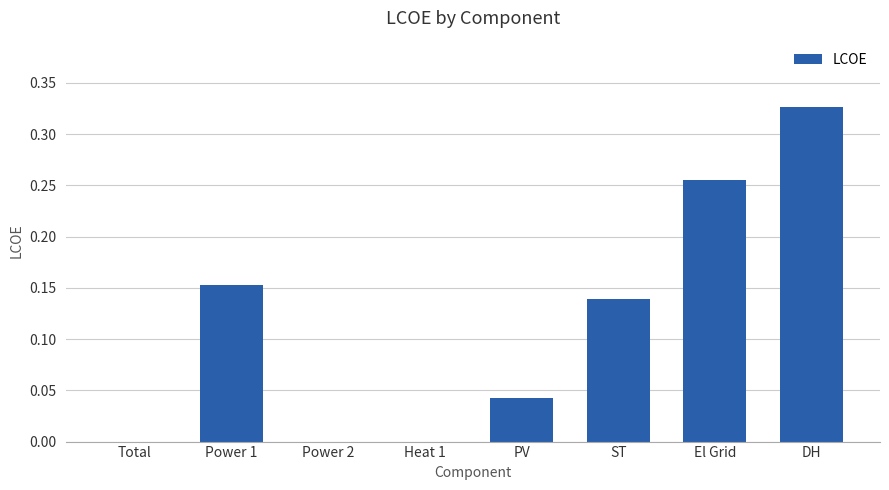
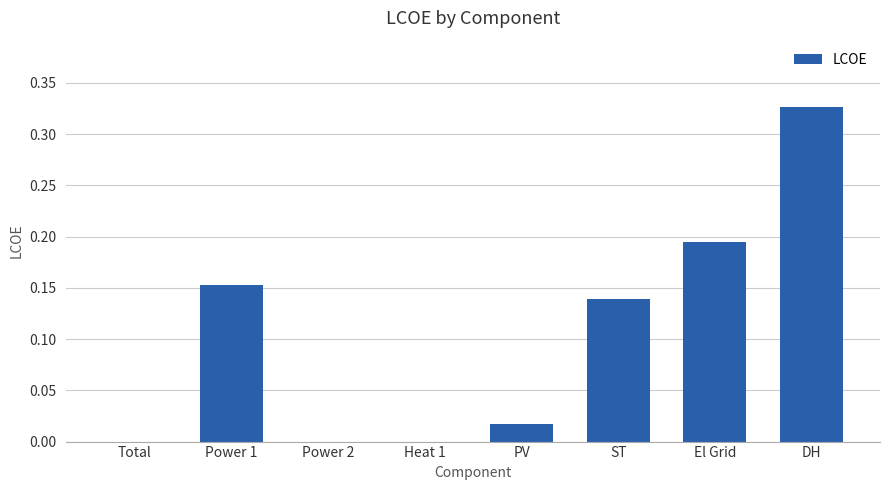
PV: 0.042 -> 0.018
El Grid: 0.256 -> 0.194
